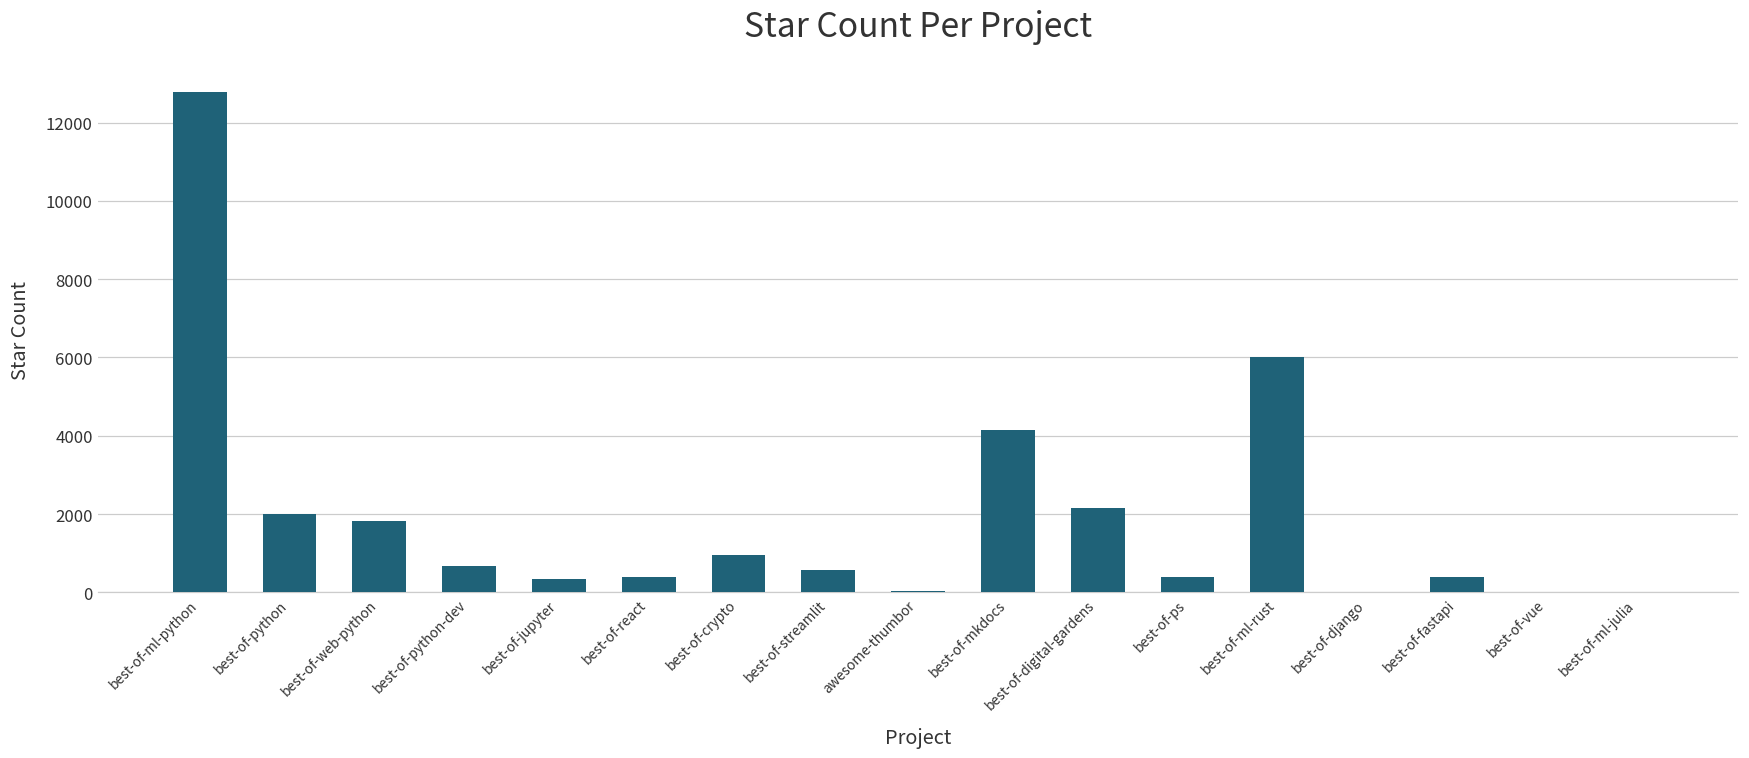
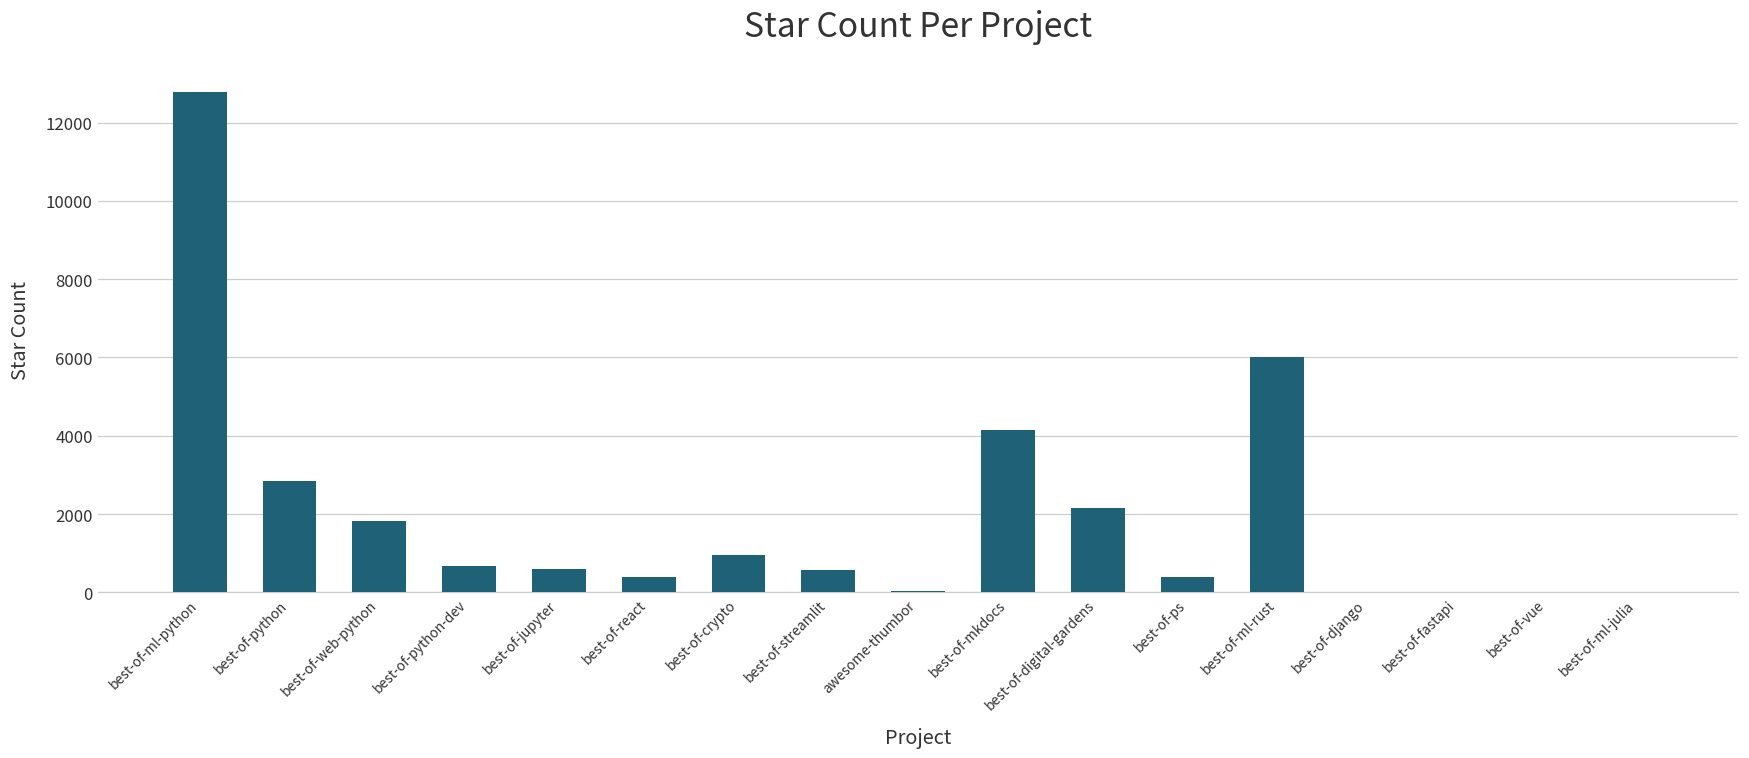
best-of-python: 2000 -> 2800
best-of-jupyter: 300 -> 600
best-of-fastapi: 400 -> 0
